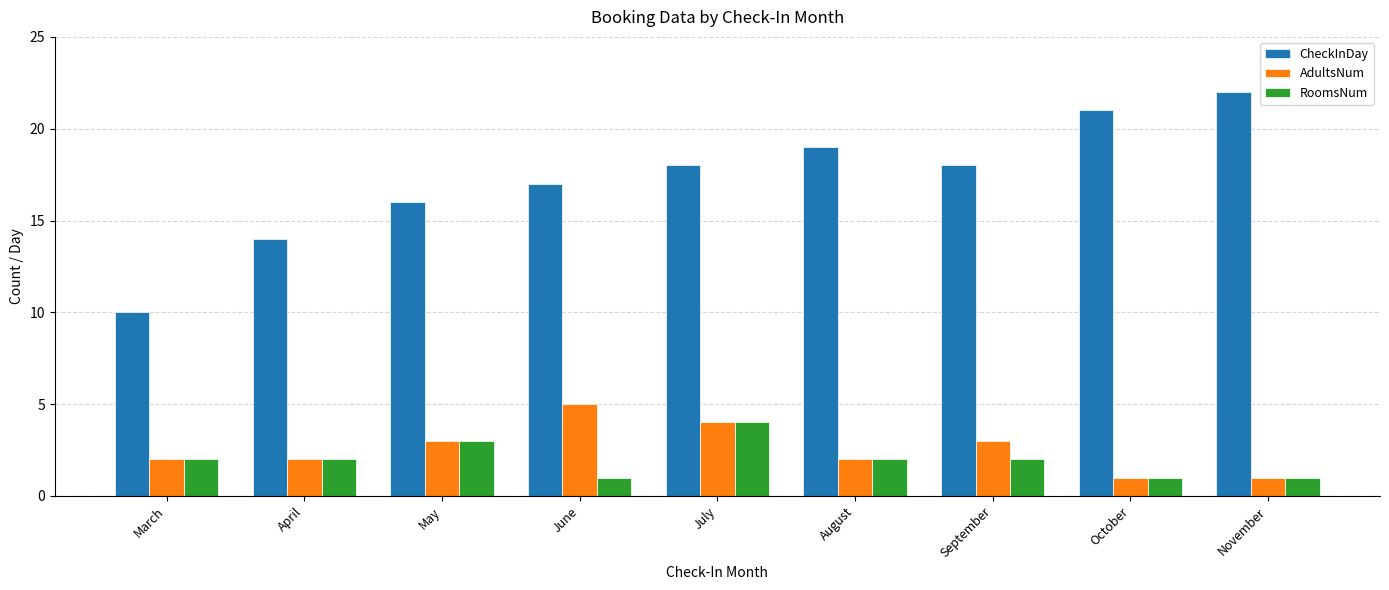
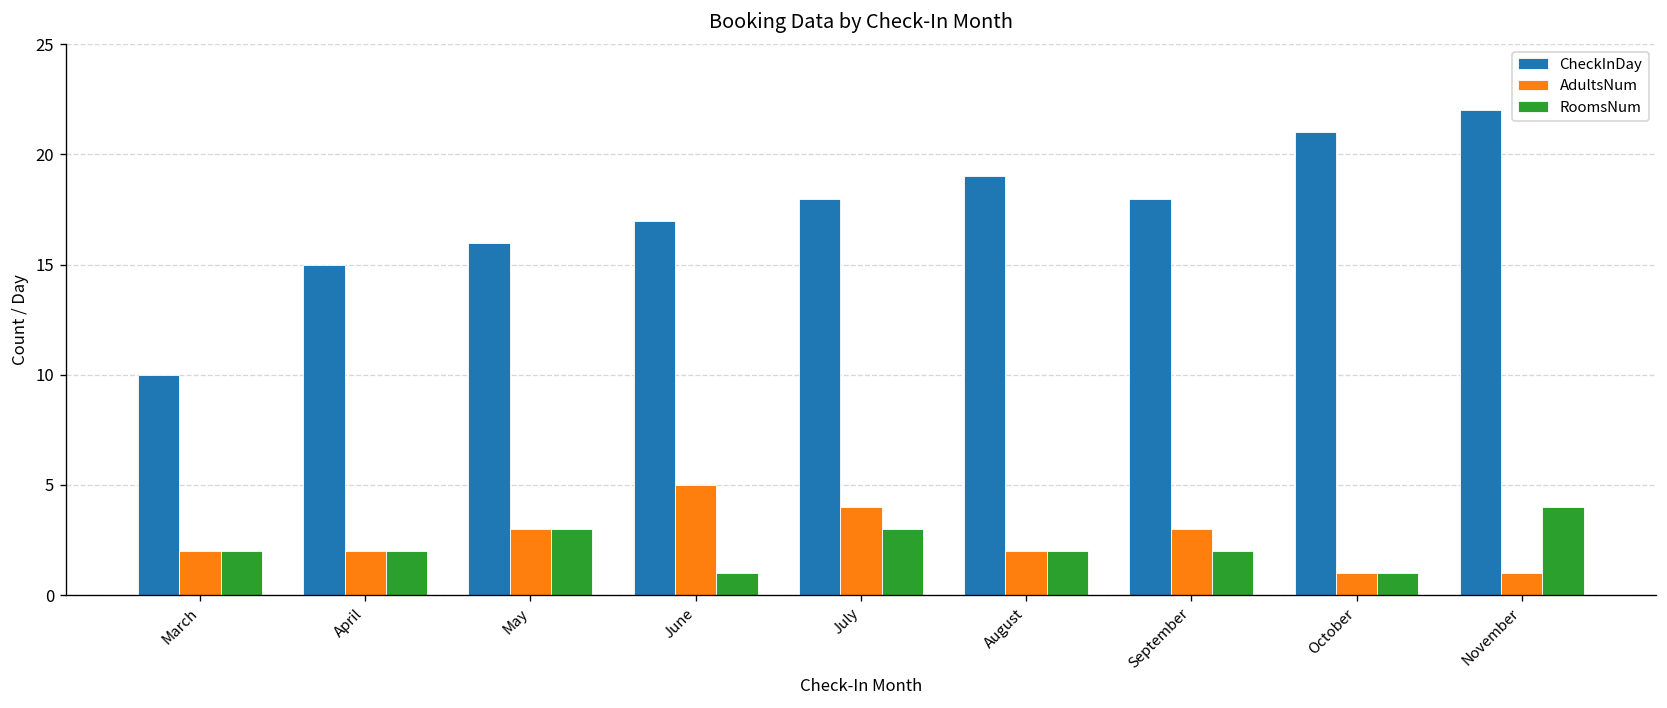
CheckInDay, April: 14 -> 15
RoomsNum, July: 4 -> 3
RoomsNum, November: 1 -> 4
